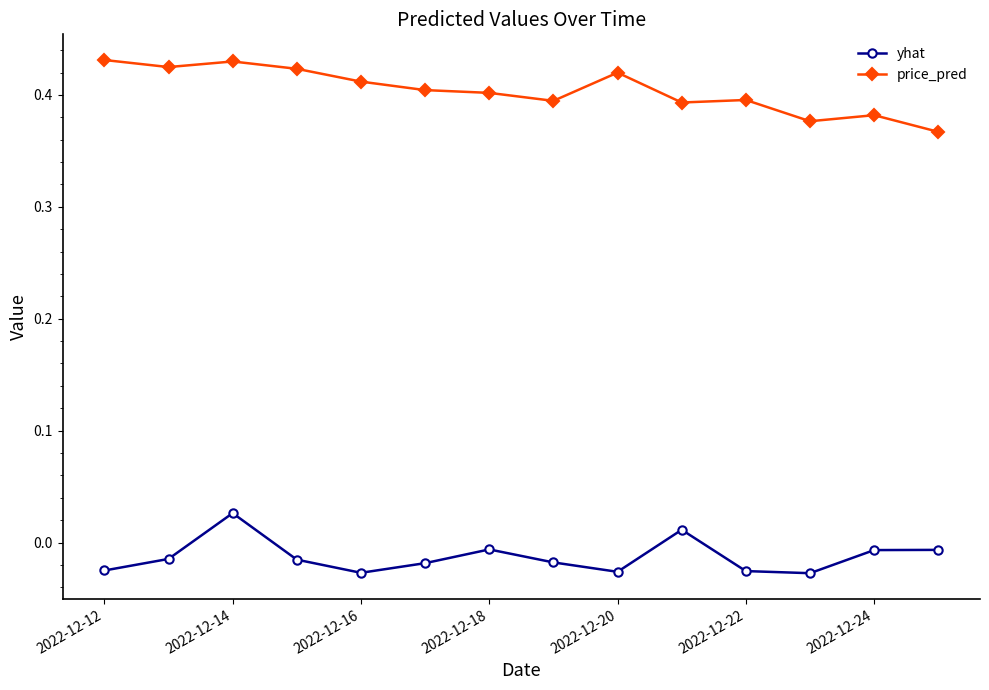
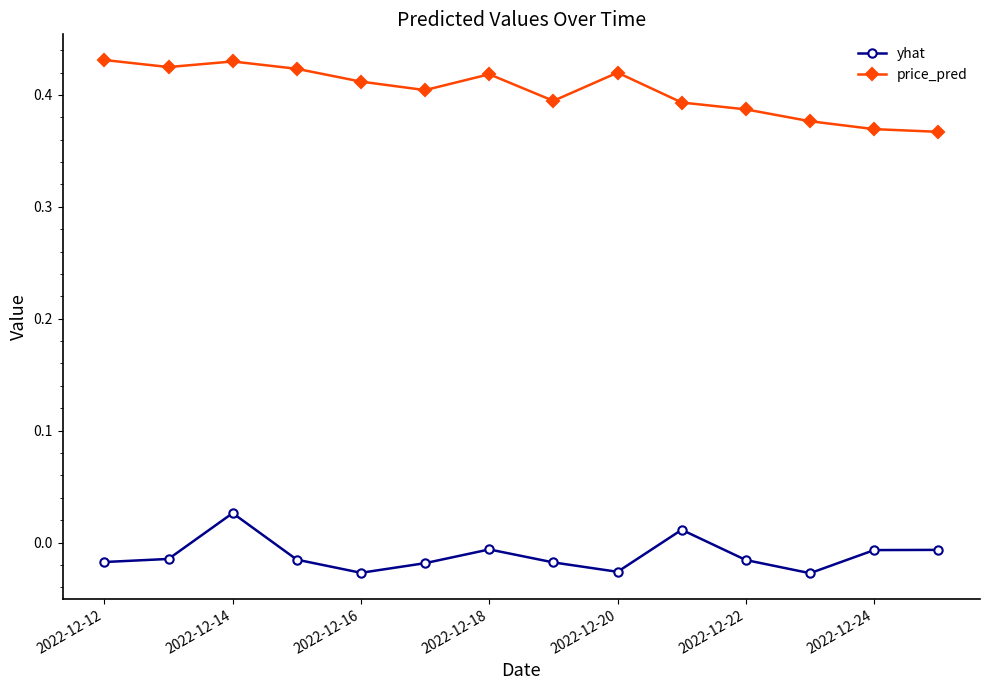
yhat, 2022-12-12: -0.025 -> -0.017
price_pred, 2022-12-18: 0.402 -> 0.418
yhat, 2022-12-22: -0.025 -> -0.016
price_pred, 2022-12-22: 0.395 -> 0.387
price_pred, 2022-12-24: 0.382 -> 0.369
